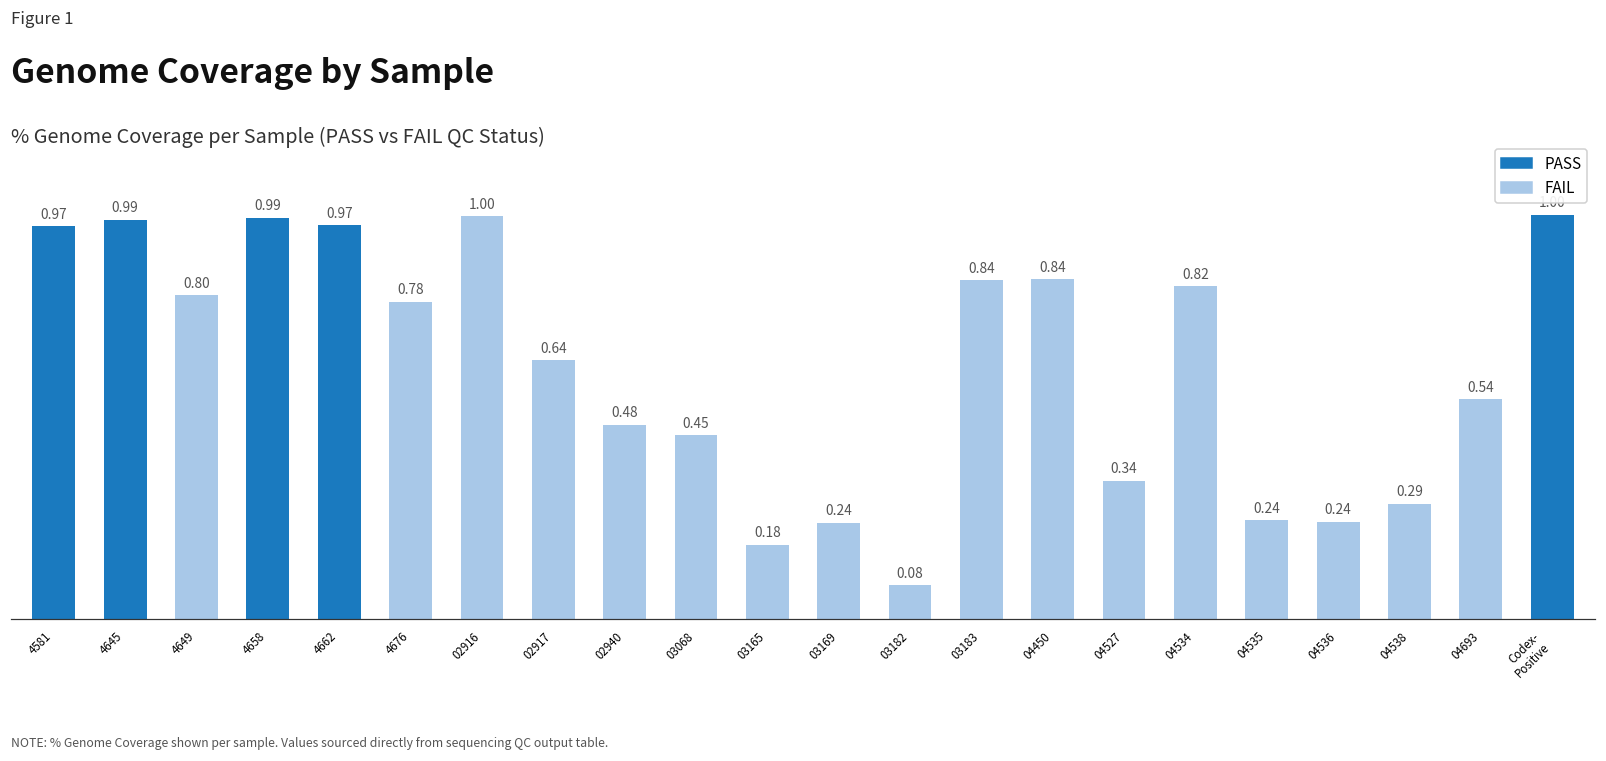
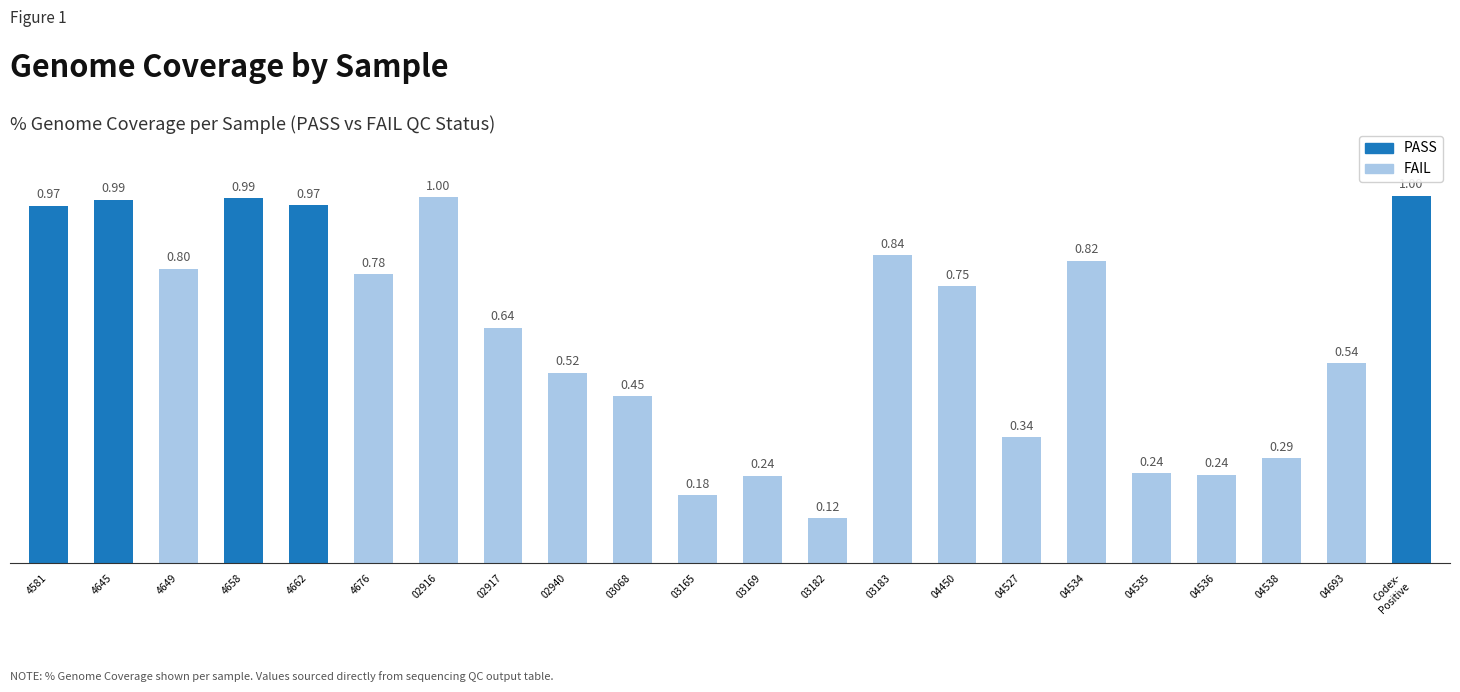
02940: 0.48 -> 0.52
03182: 0.08 -> 0.12
04450: 0.84 -> 0.75
